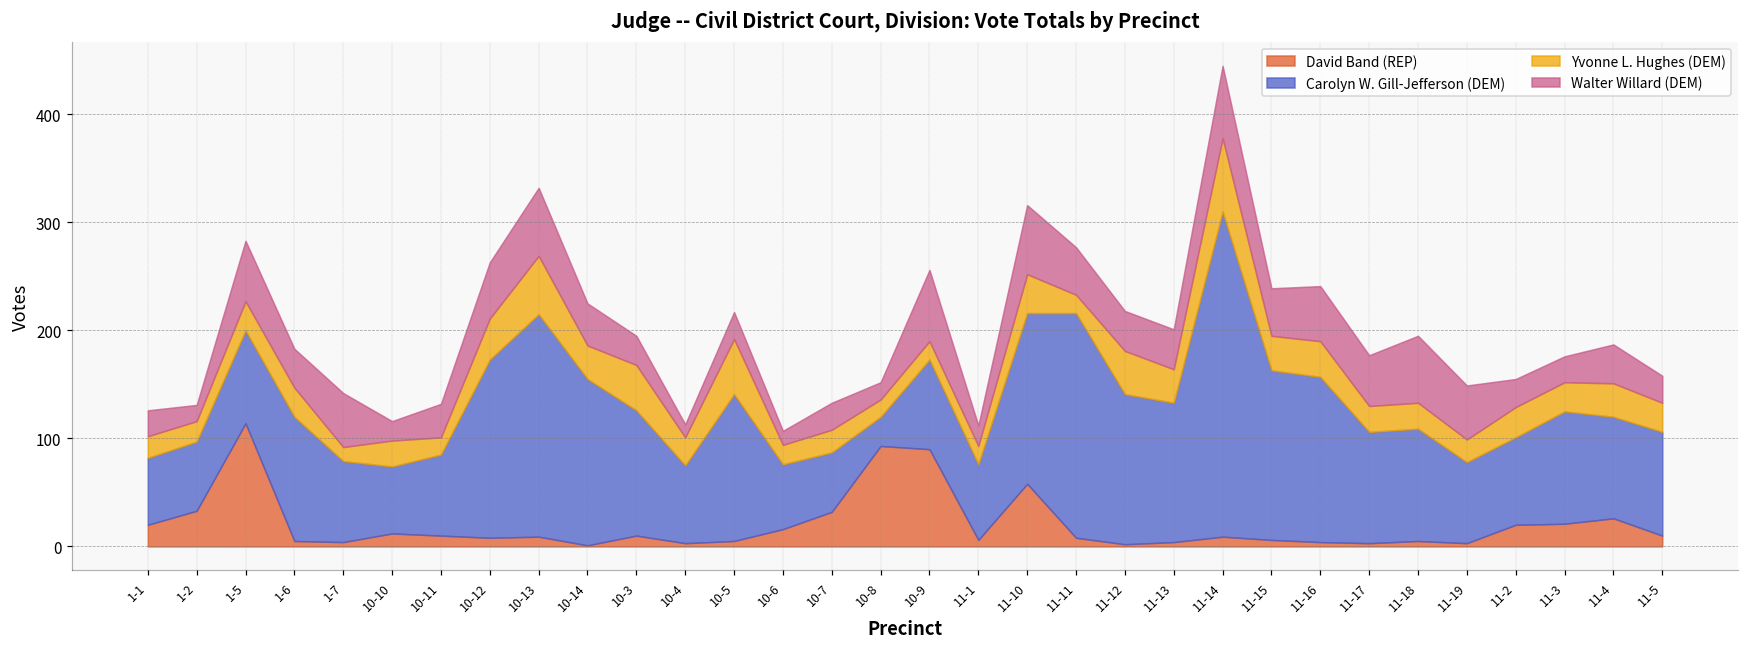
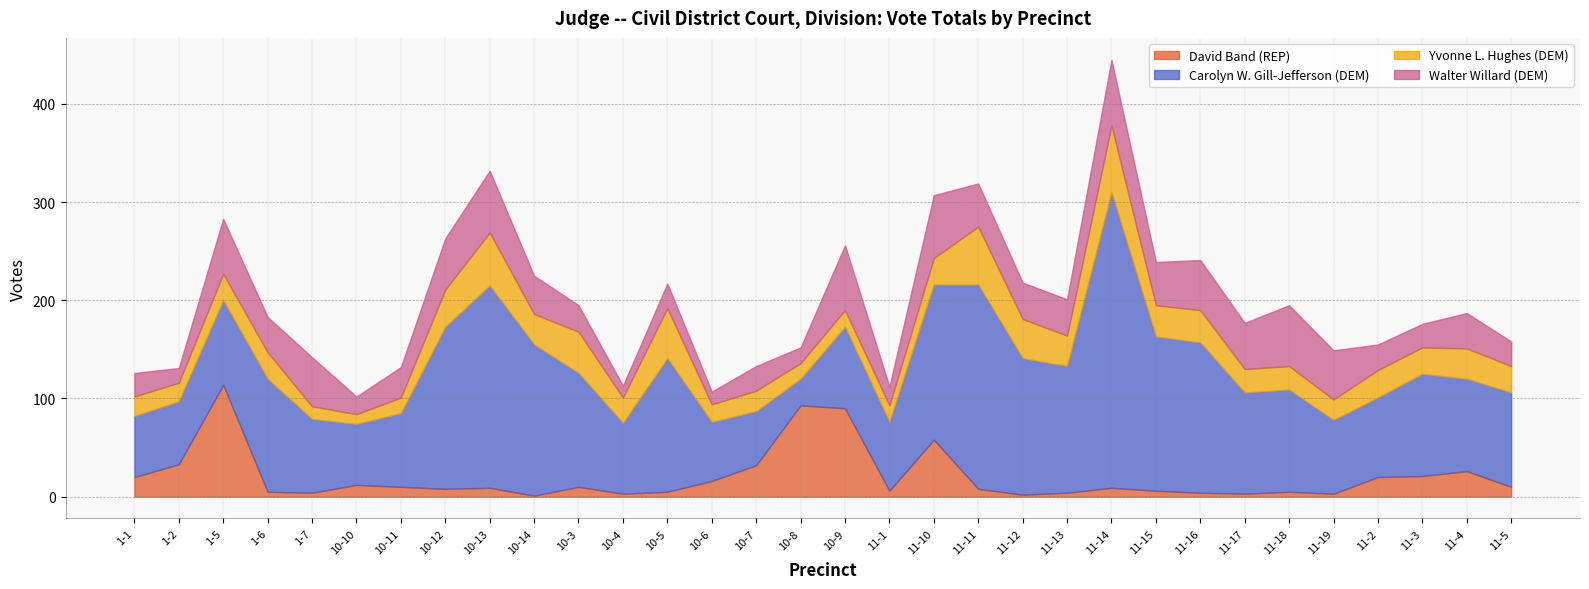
Yvonne L. Hughes (DEM), 10-10: 20 -> 10
Yvonne L. Hughes (DEM), 11-10: 40 -> 30
Yvonne L. Hughes (DEM), 11-11: 20 -> 60
